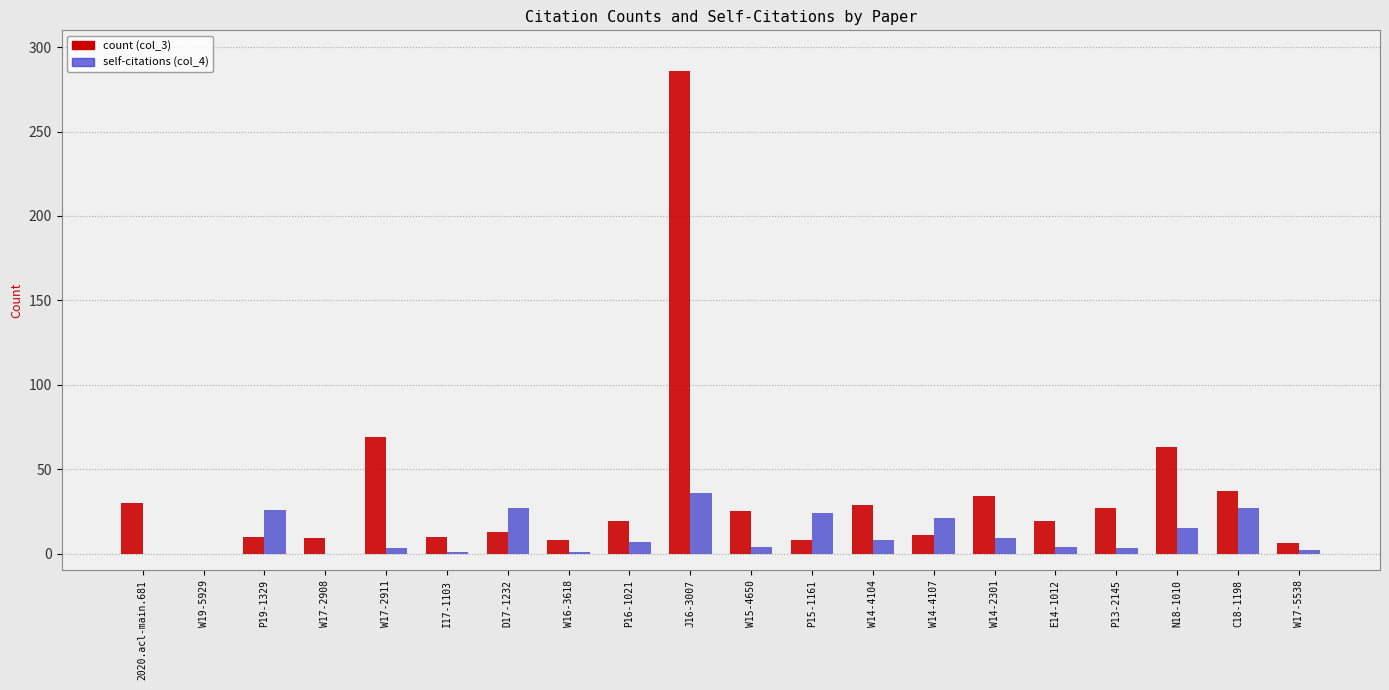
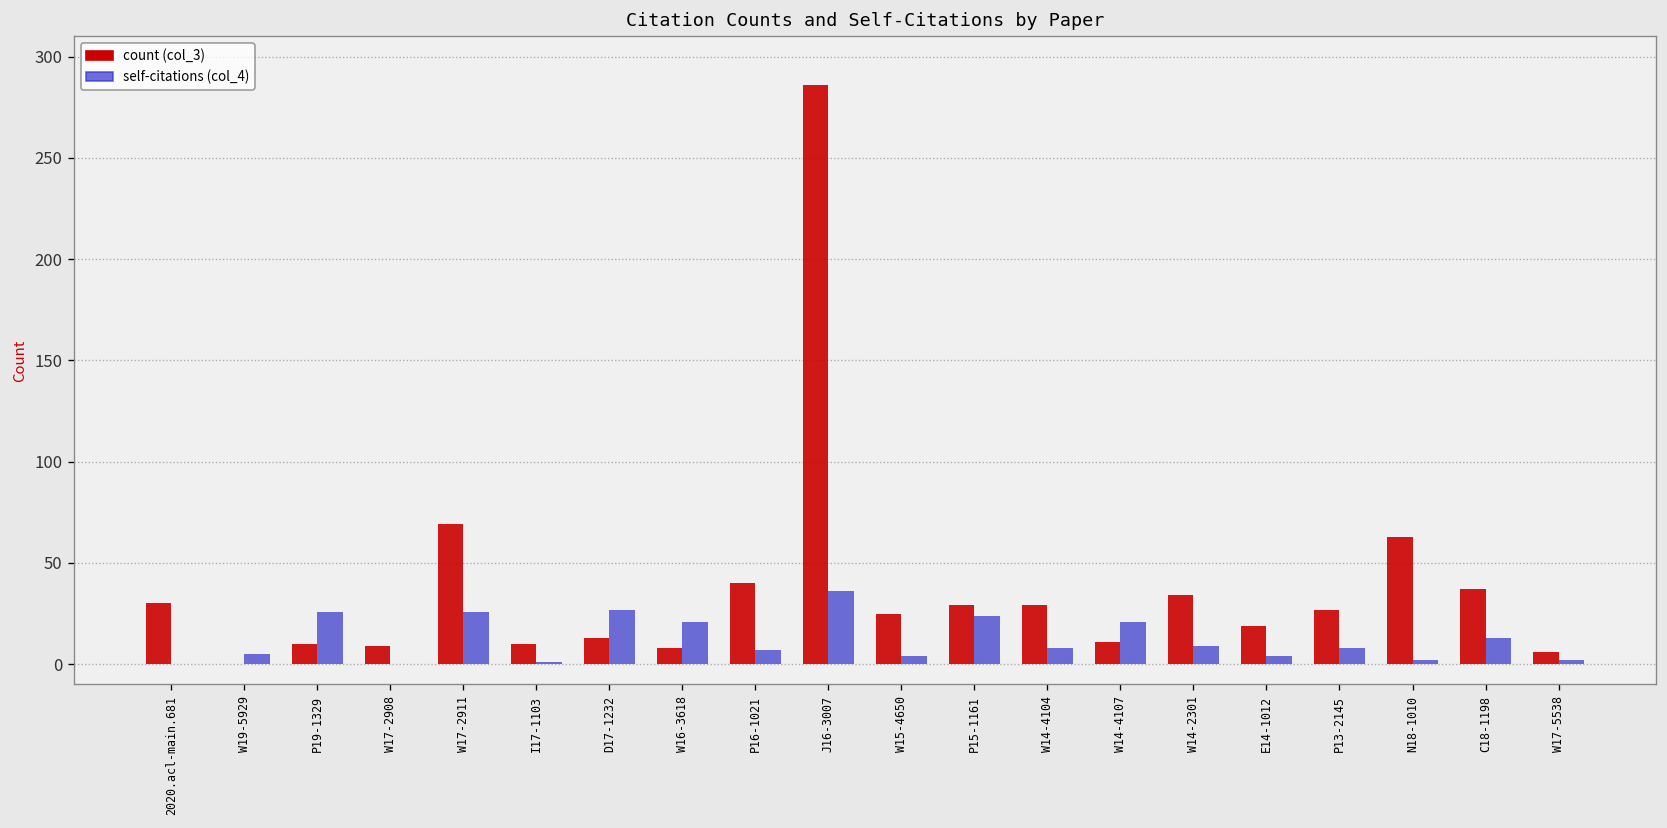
self-citations (col_4), W19-5929: 0 -> 5
self-citations (col_4), W17-2911: 3 -> 26
self-citations (col_4), W16-3618: 1 -> 21
count (col_3), P16-1021: 19 -> 40
count (col_3), P15-1161: 8 -> 29
self-citations (col_4), P13-2145: 3 -> 8
self-citations (col_4), N18-1010: 15 -> 2
self-citations (col_4), C18-1198: 27 -> 13
